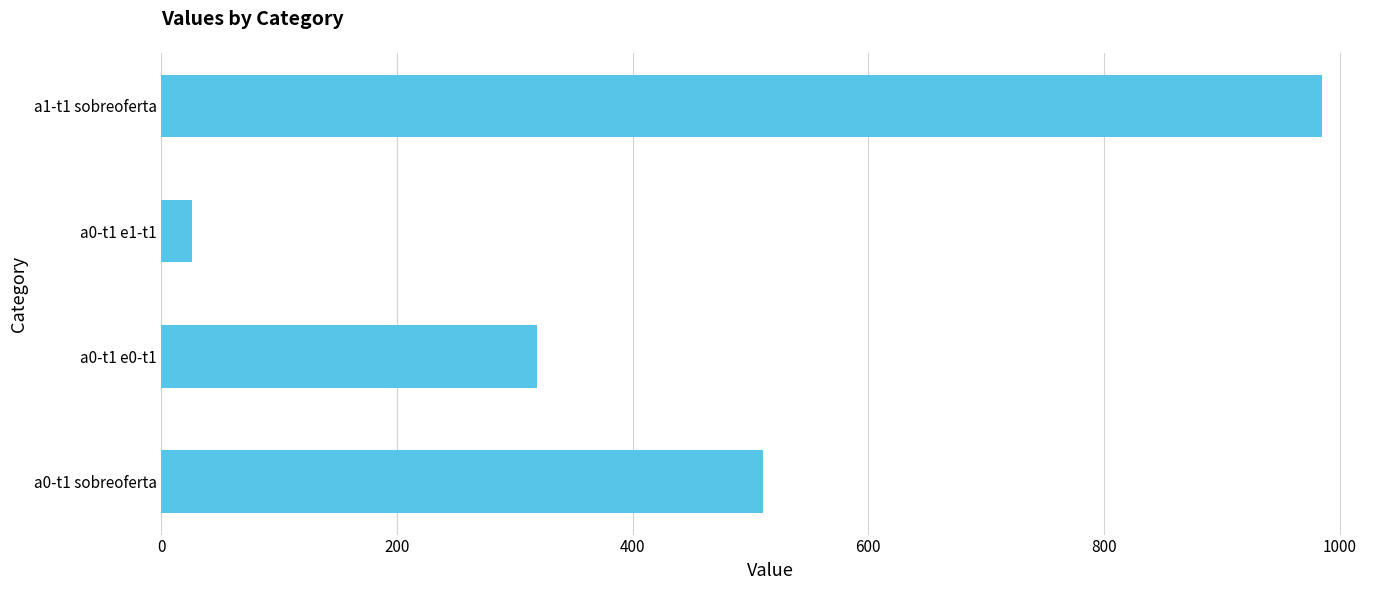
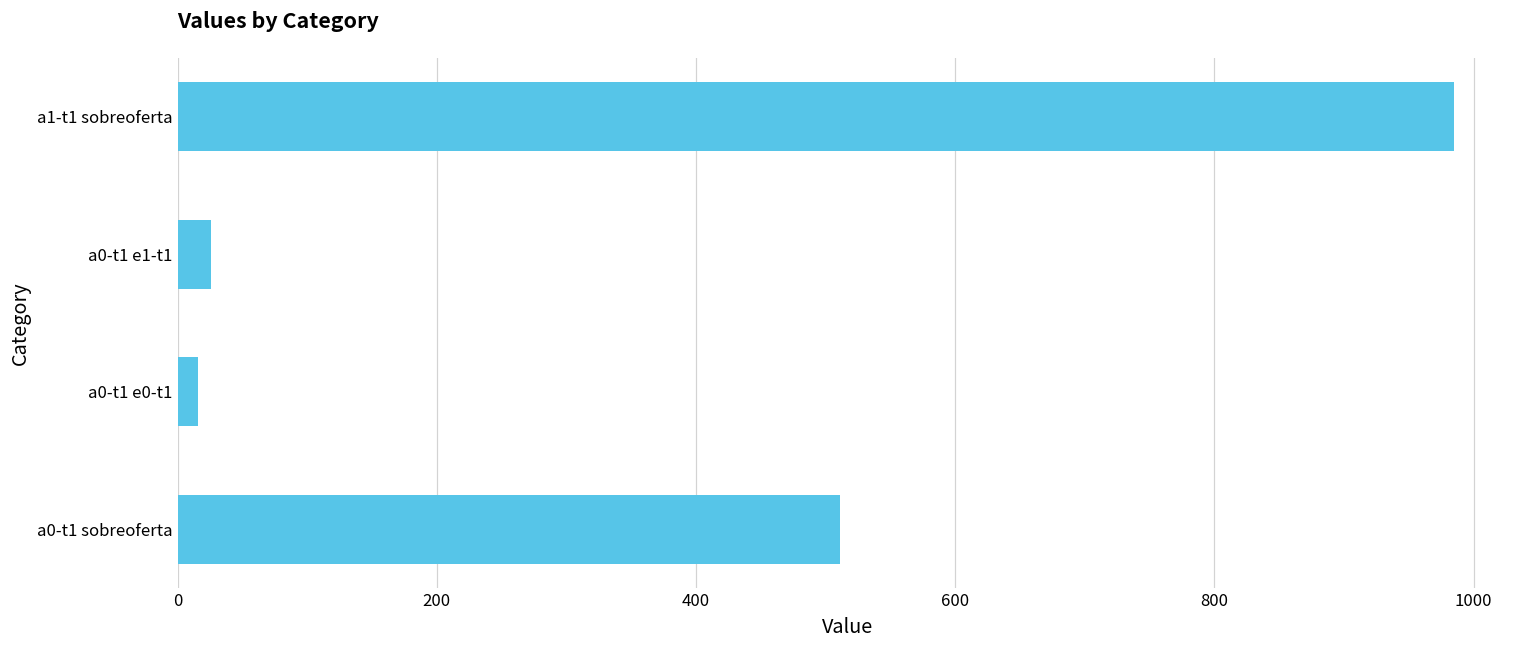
a0-t1 e0-t1: 319 -> 16
